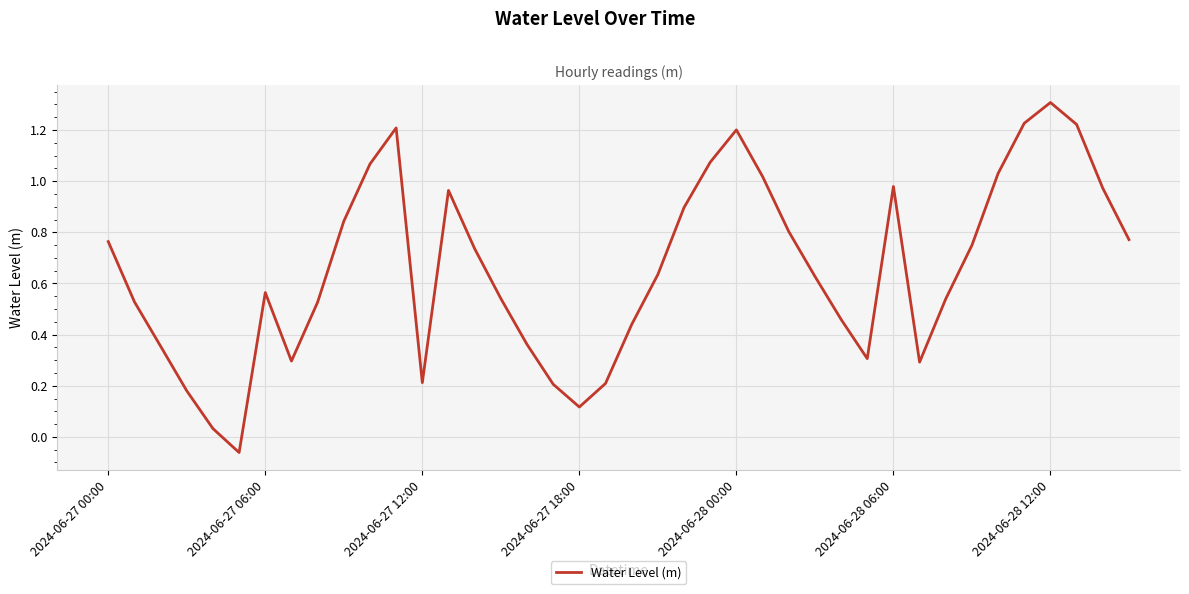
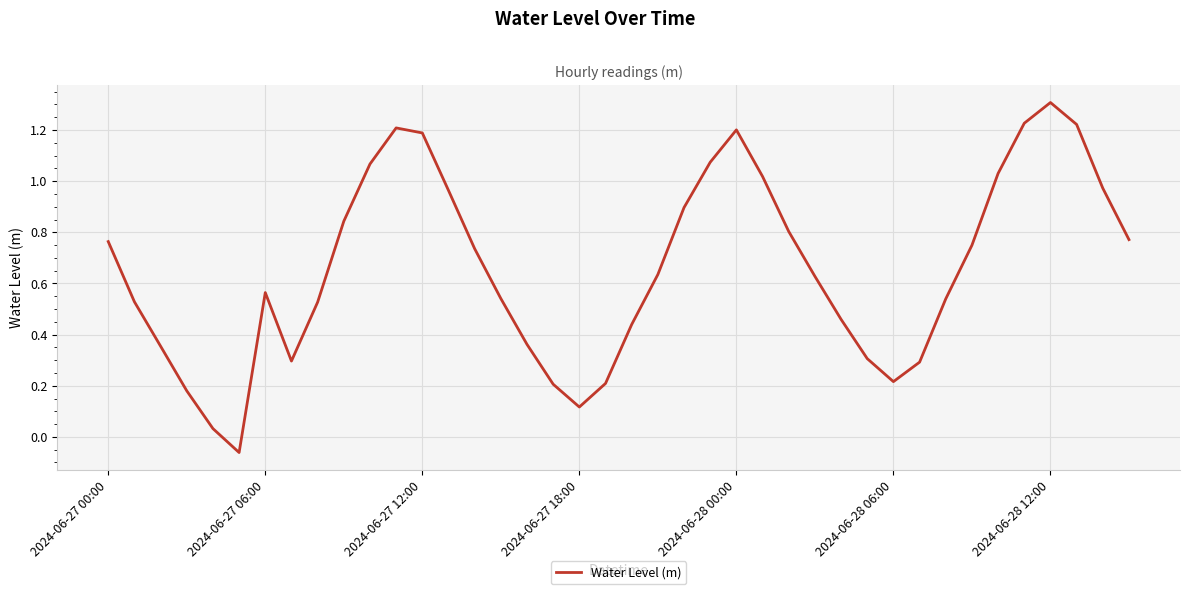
2024-06-27 12:00: 0.21 -> 1.19
2024-06-28 06:00: 0.98 -> 0.22
